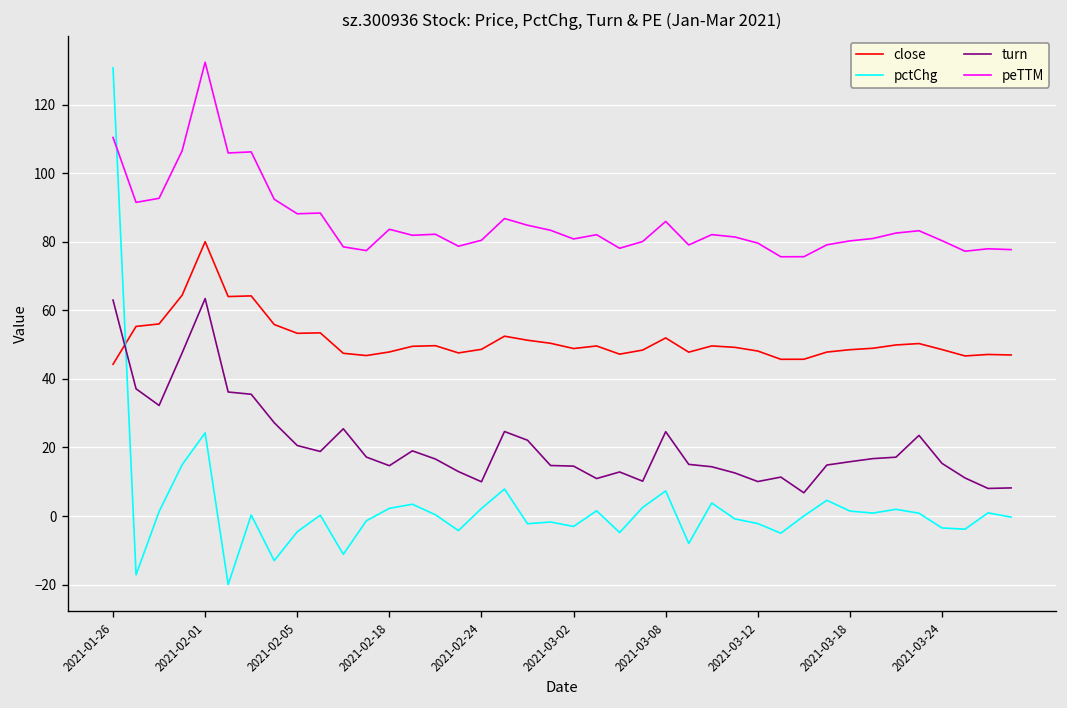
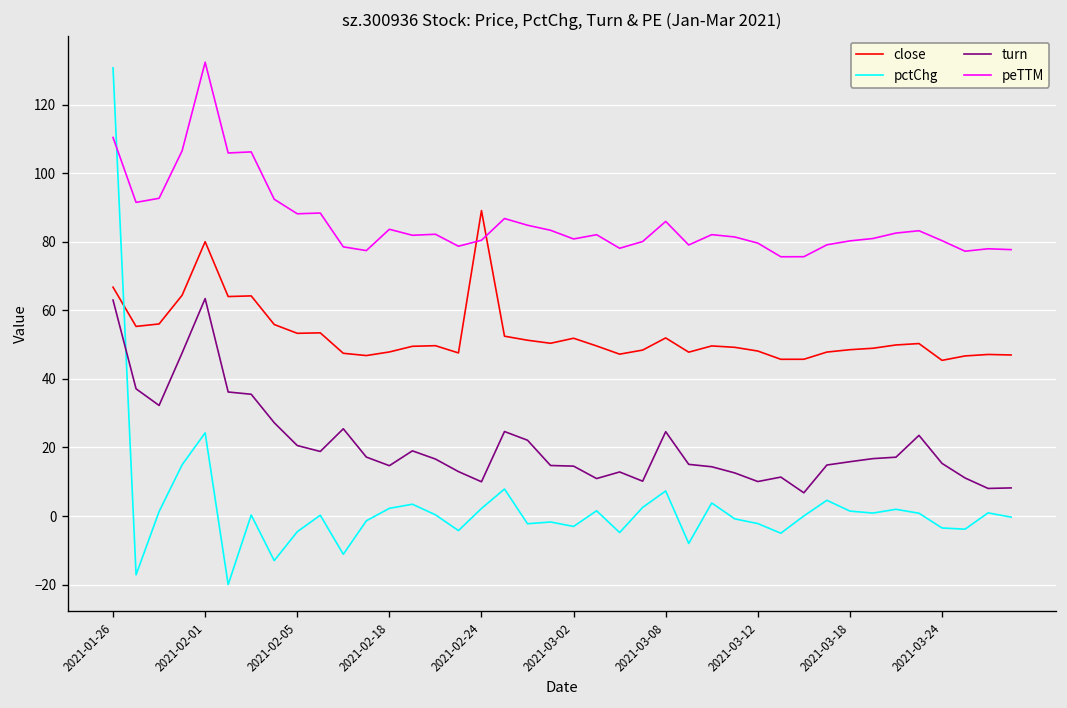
close, 2021-01-26: 44 -> 67
close, 2021-02-24: 49 -> 89
close, 2021-03-02: 49 -> 52
close, 2021-03-24: 49 -> 45
